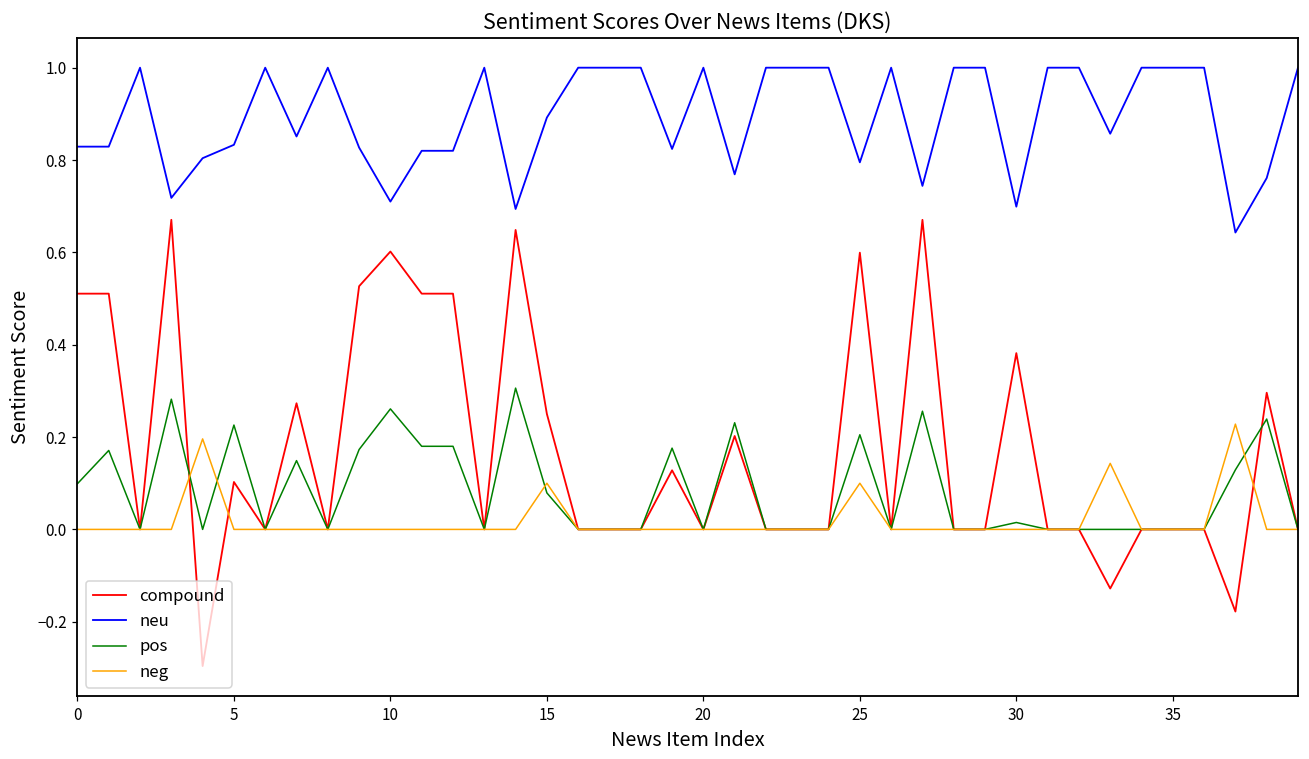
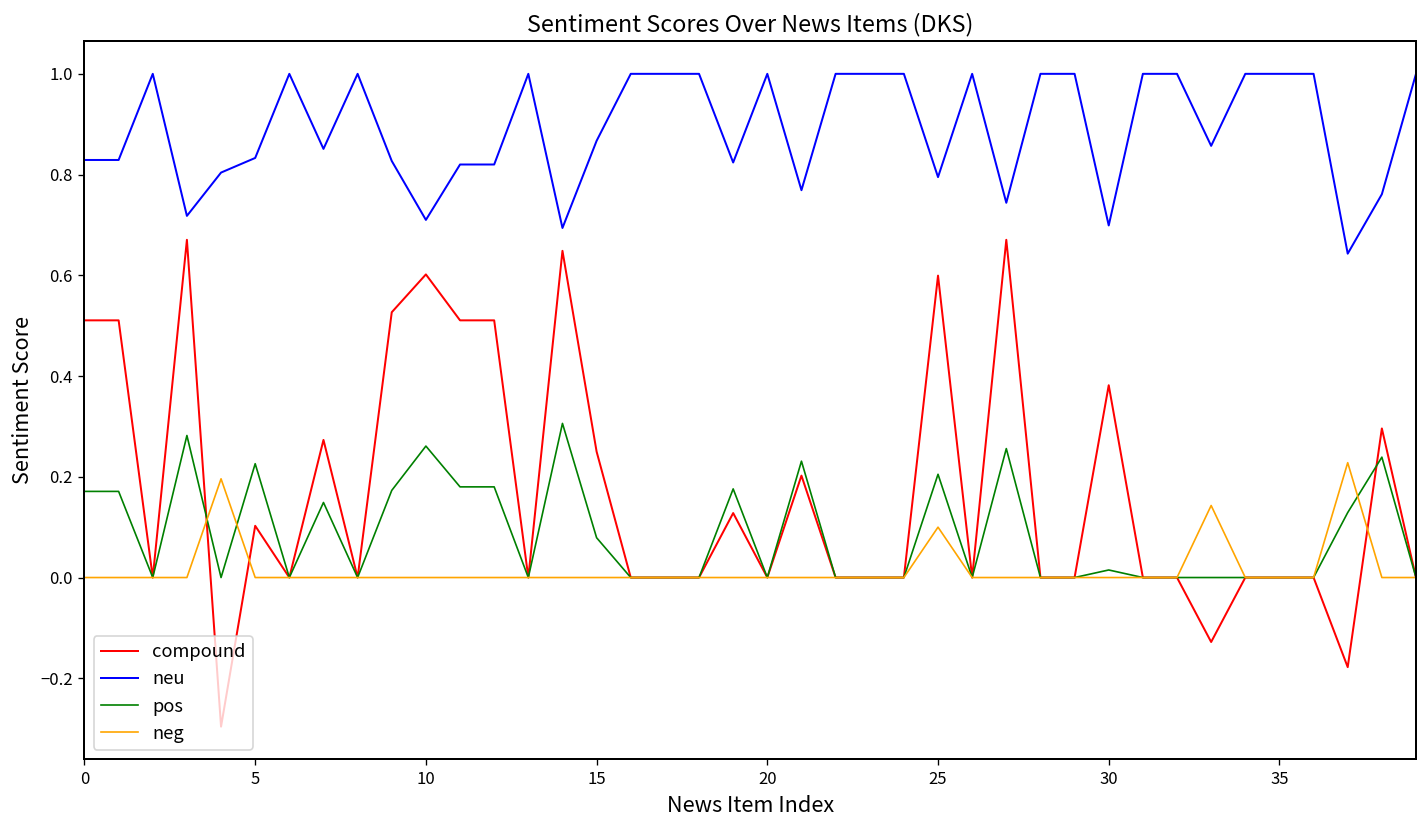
pos, 0: 0.10 -> 0.17
neu, 15: 0.89 -> 0.87
neg, 15: 0.1 -> 0.0
